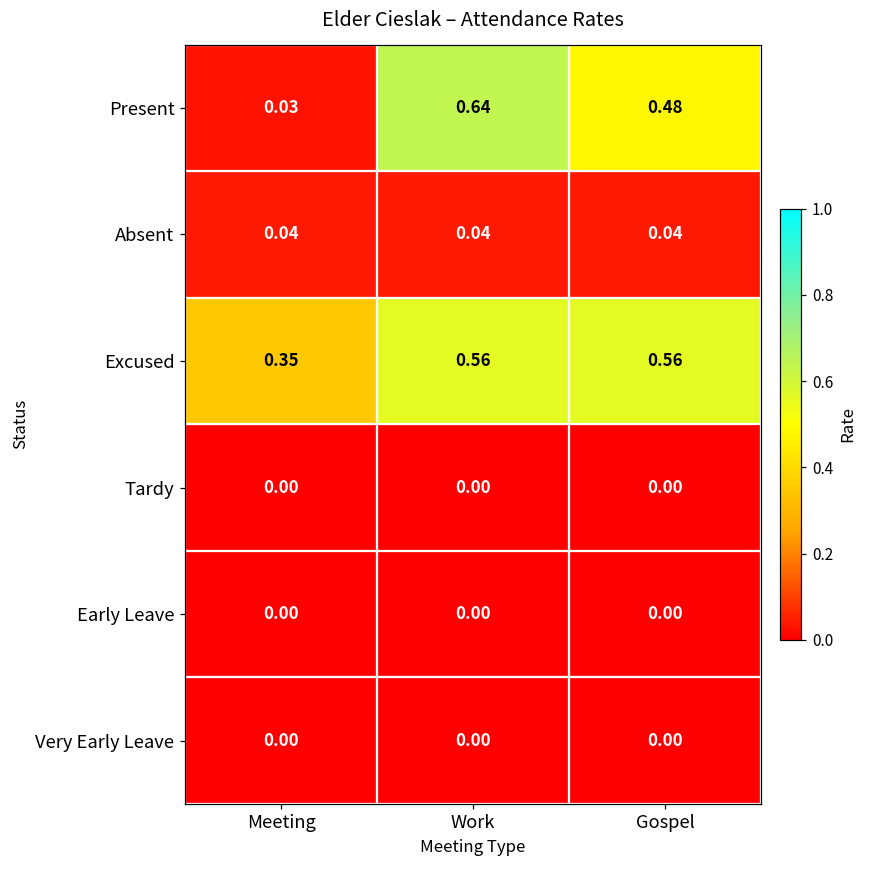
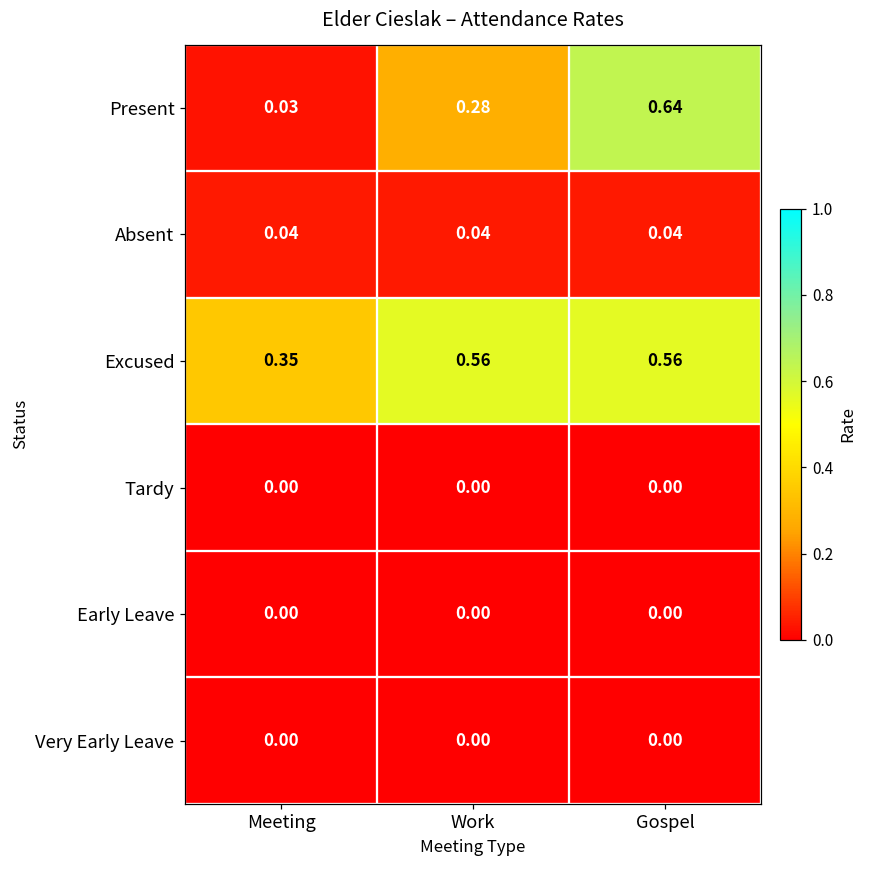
Present, Work: 0.64 -> 0.28
Present, Gospel: 0.48 -> 0.64
